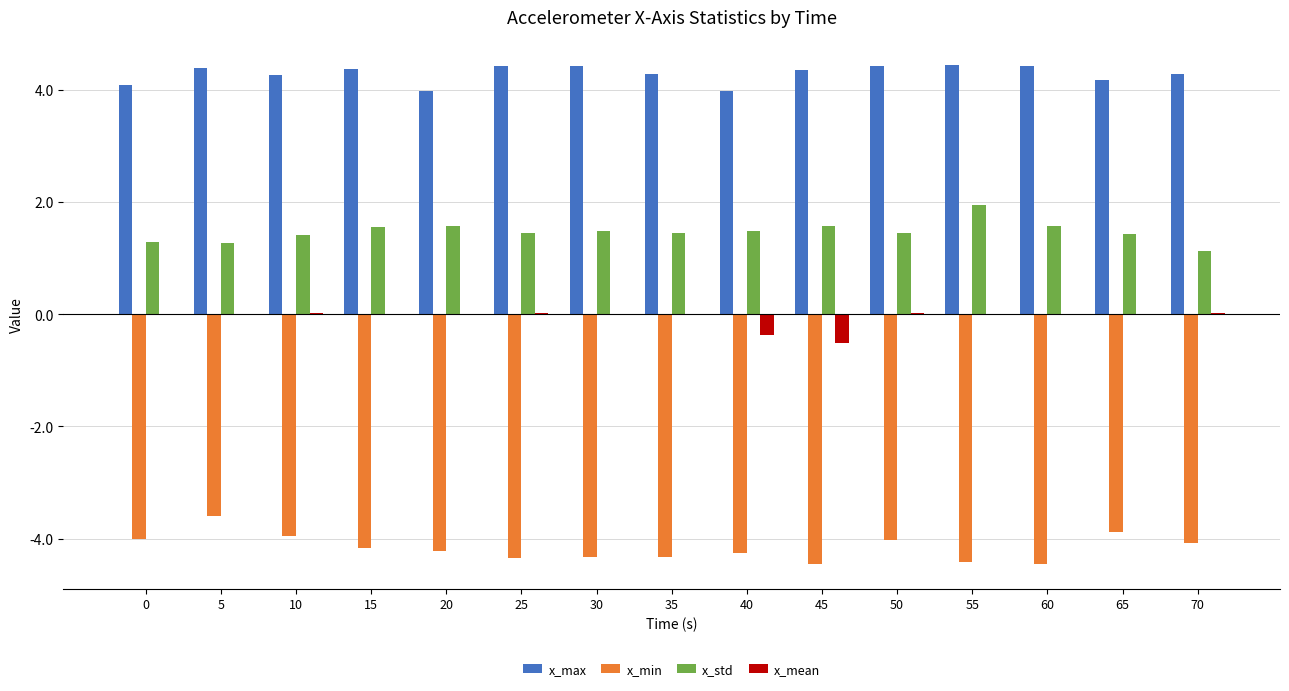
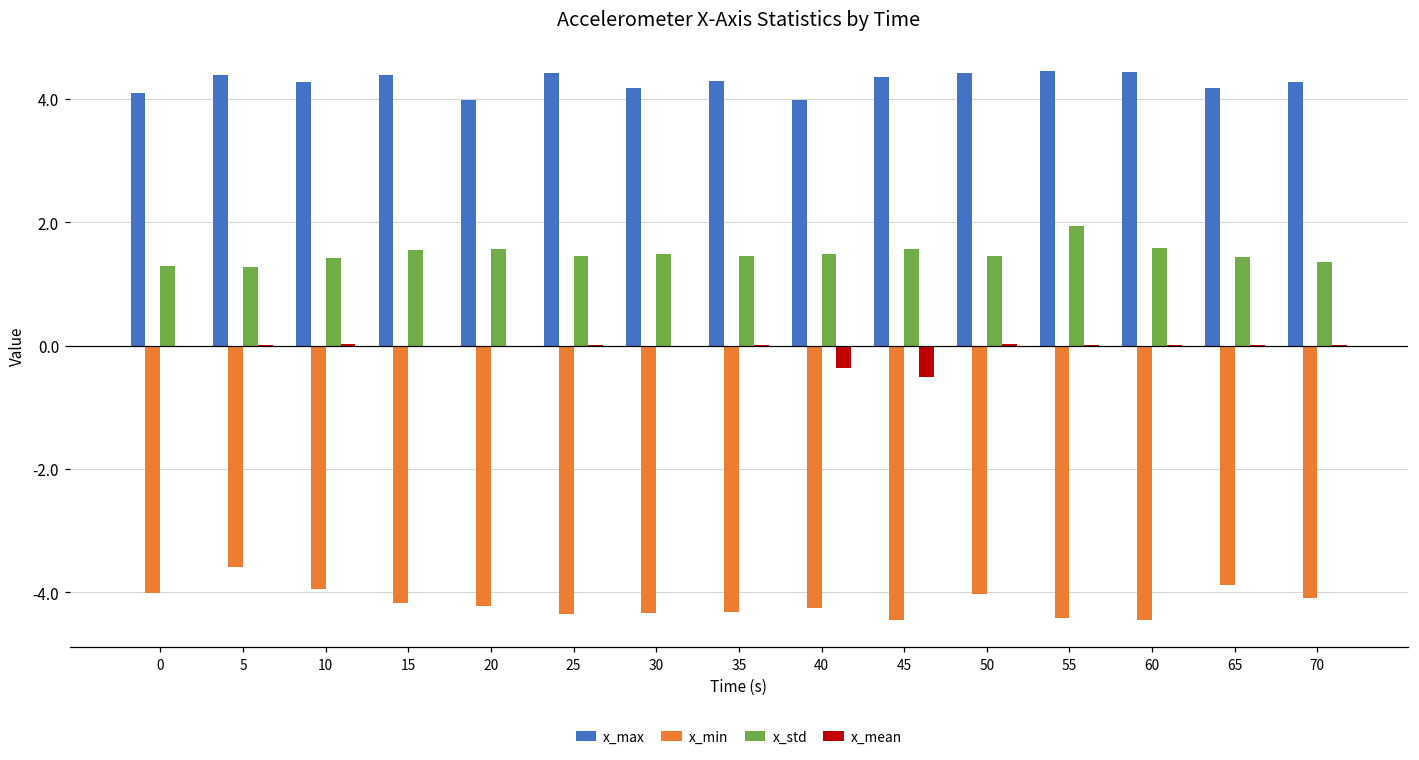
x_max, 30: 4.4 -> 4.2
x_std, 70: 1.1 -> 1.4
